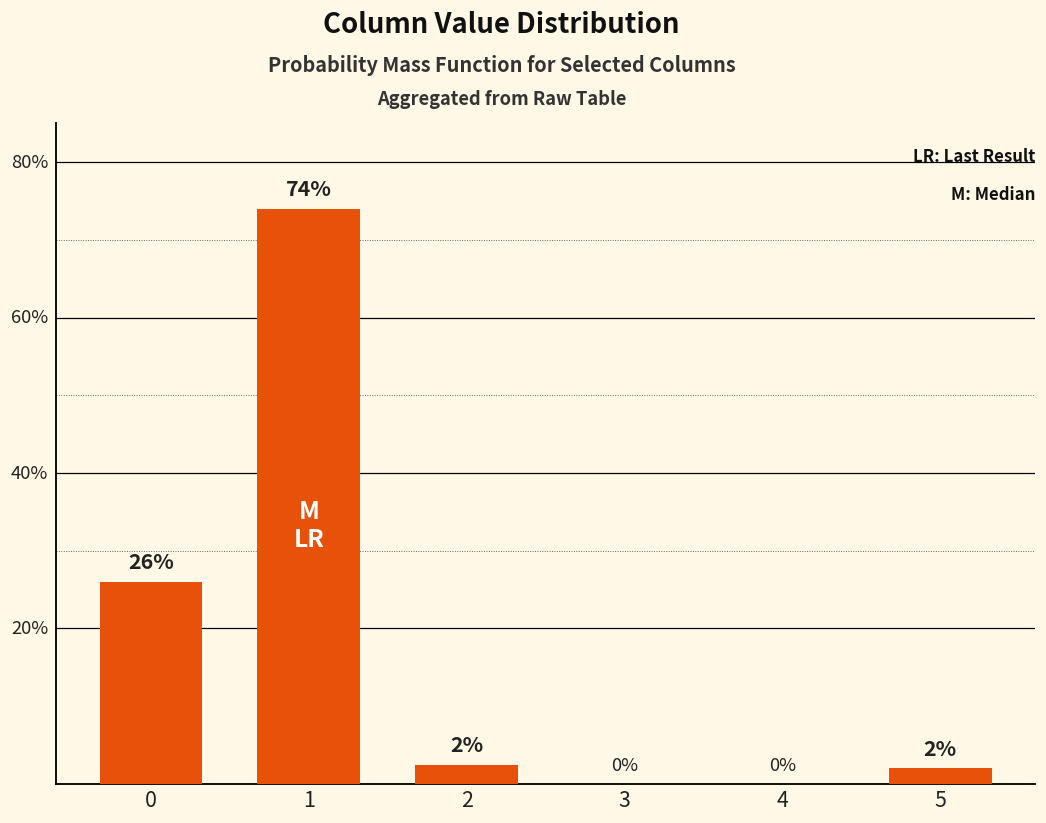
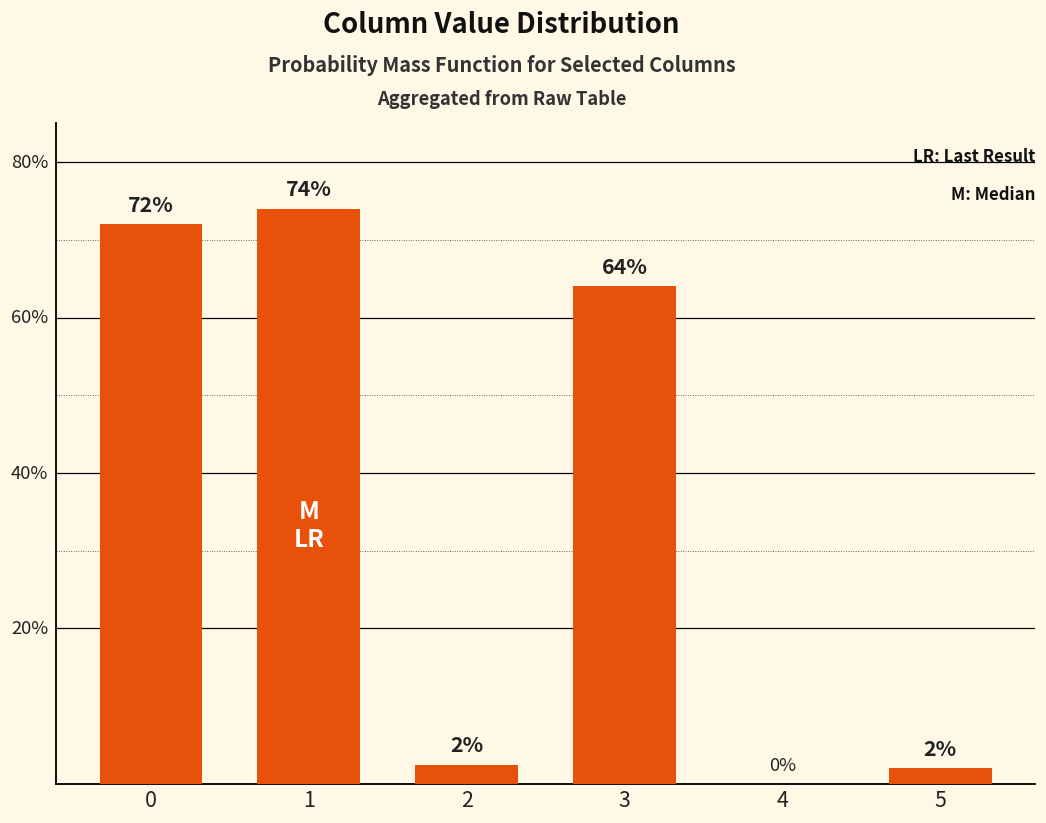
0: 26% -> 72%
3: 0% -> 64%
